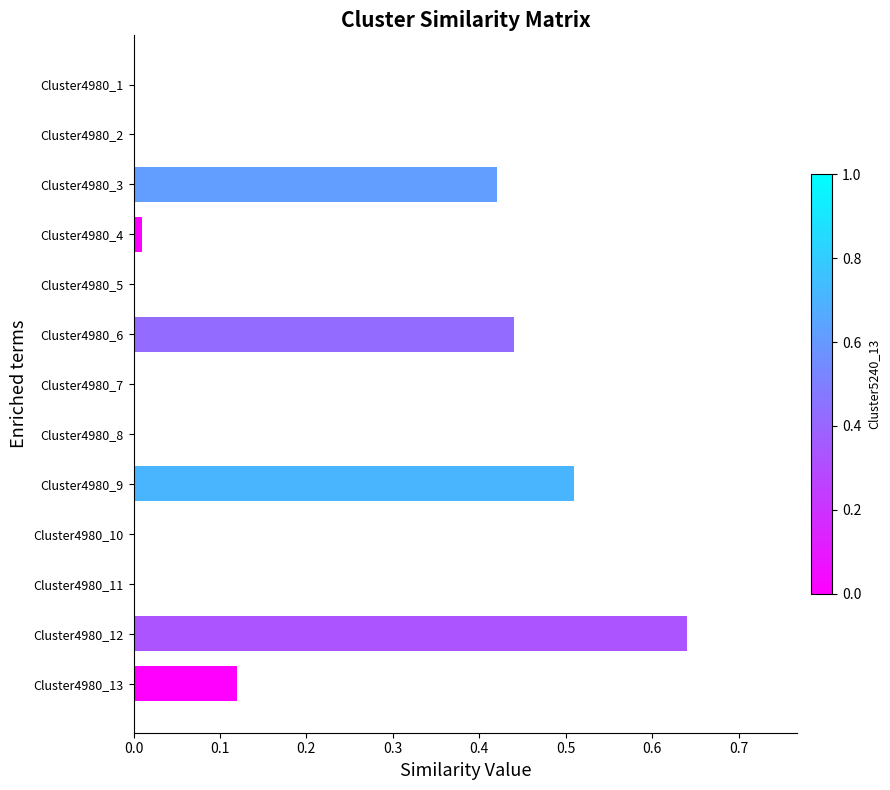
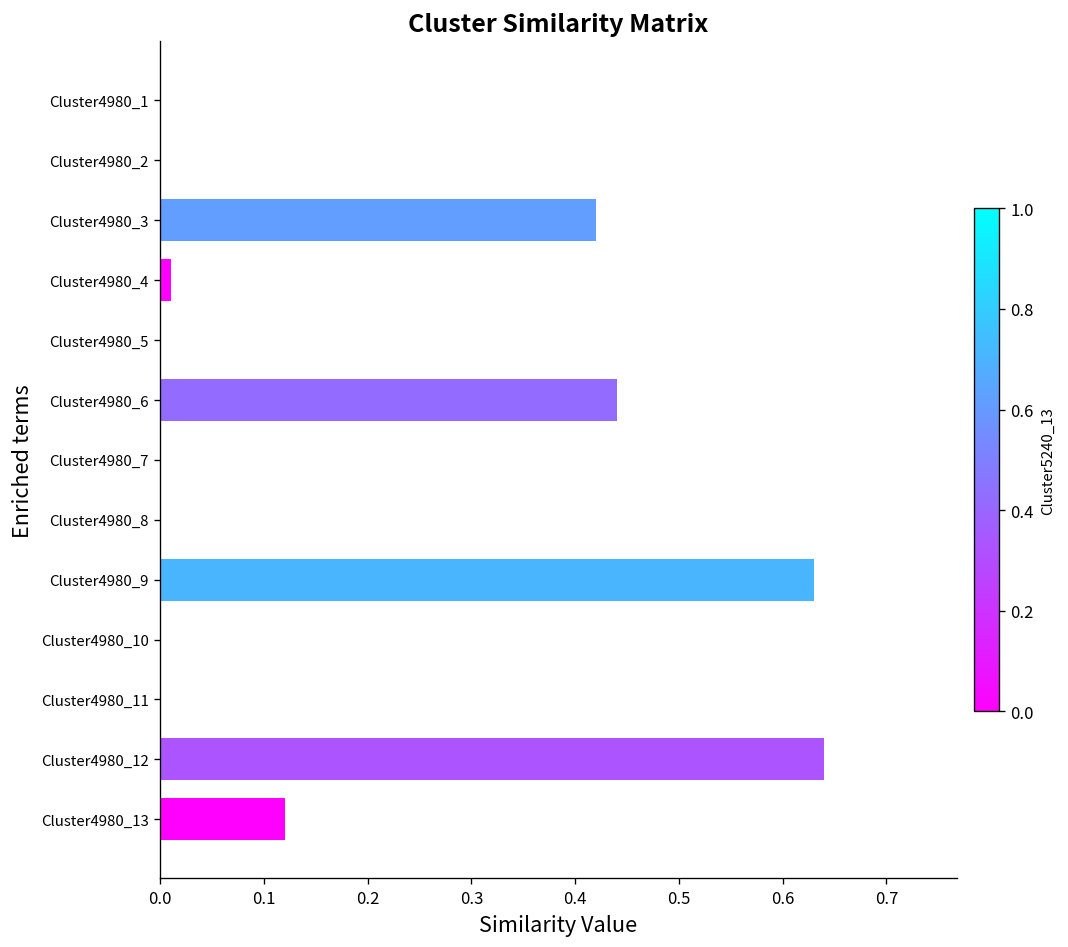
Cluster4980_9: 0.51 -> 0.63
